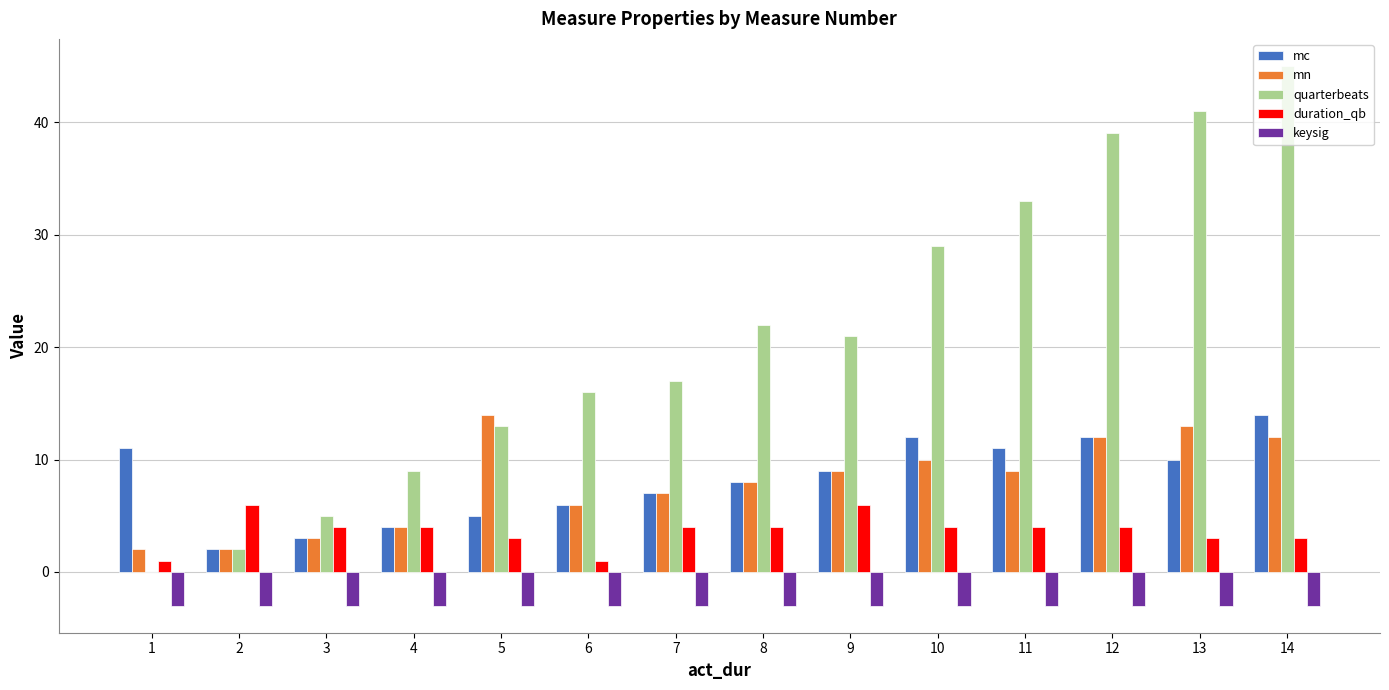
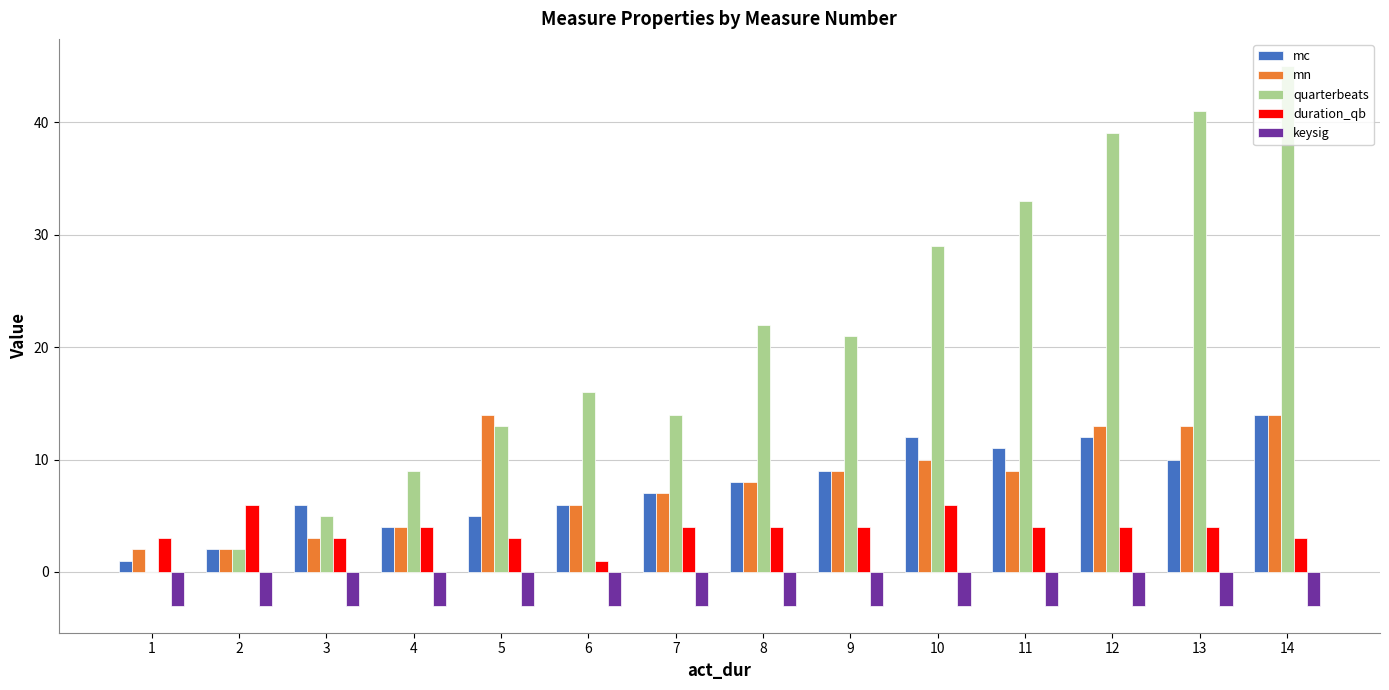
mc, 1: 11 -> 1
duration_qb, 1: 1 -> 3
mc, 3: 3 -> 6
duration_qb, 3: 4 -> 3
quarterbeats, 7: 17 -> 14
duration_qb, 9: 6 -> 4
duration_qb, 10: 4 -> 6
mn, 12: 12 -> 13
duration_qb, 13: 3 -> 4
mn, 14: 12 -> 14
